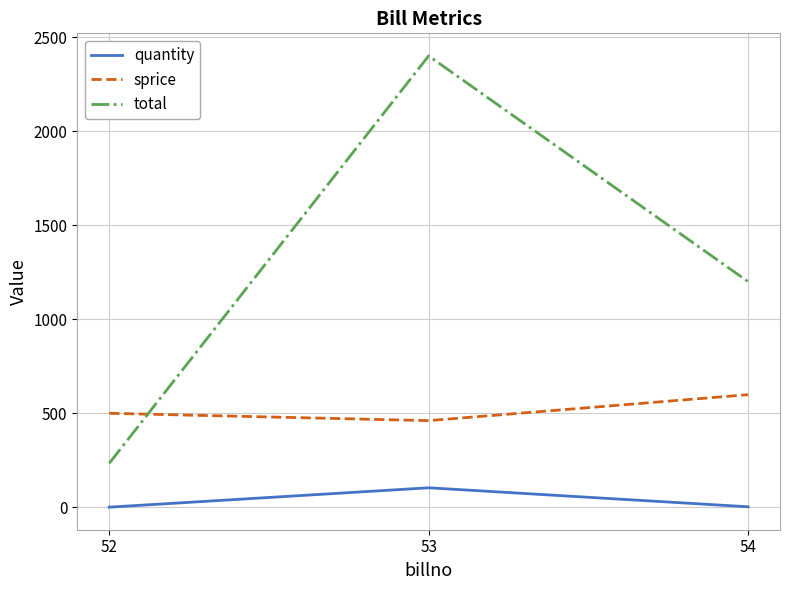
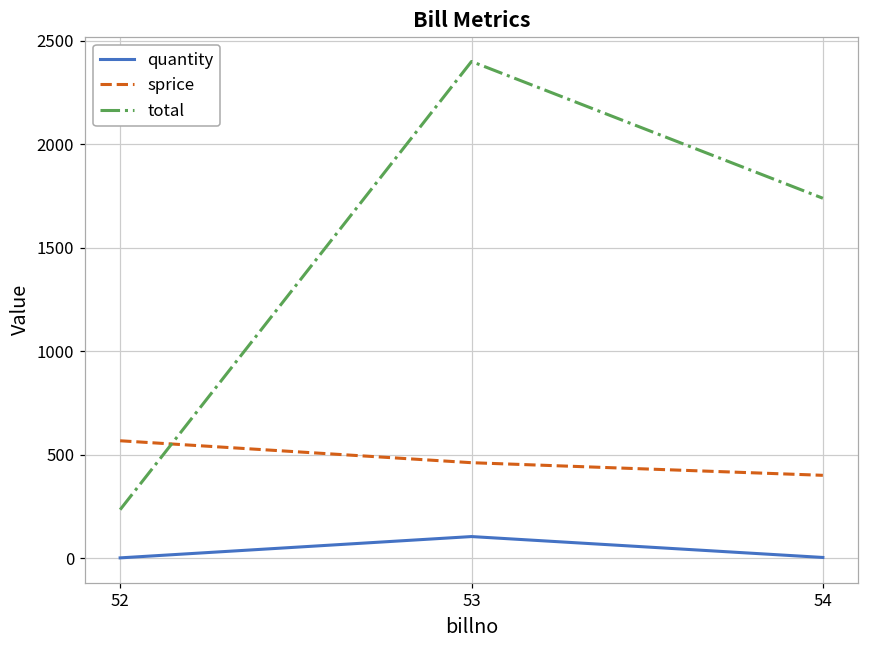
sprice, 52: 500 -> 570
sprice, 54: 600 -> 400
total, 54: 1200 -> 1740
